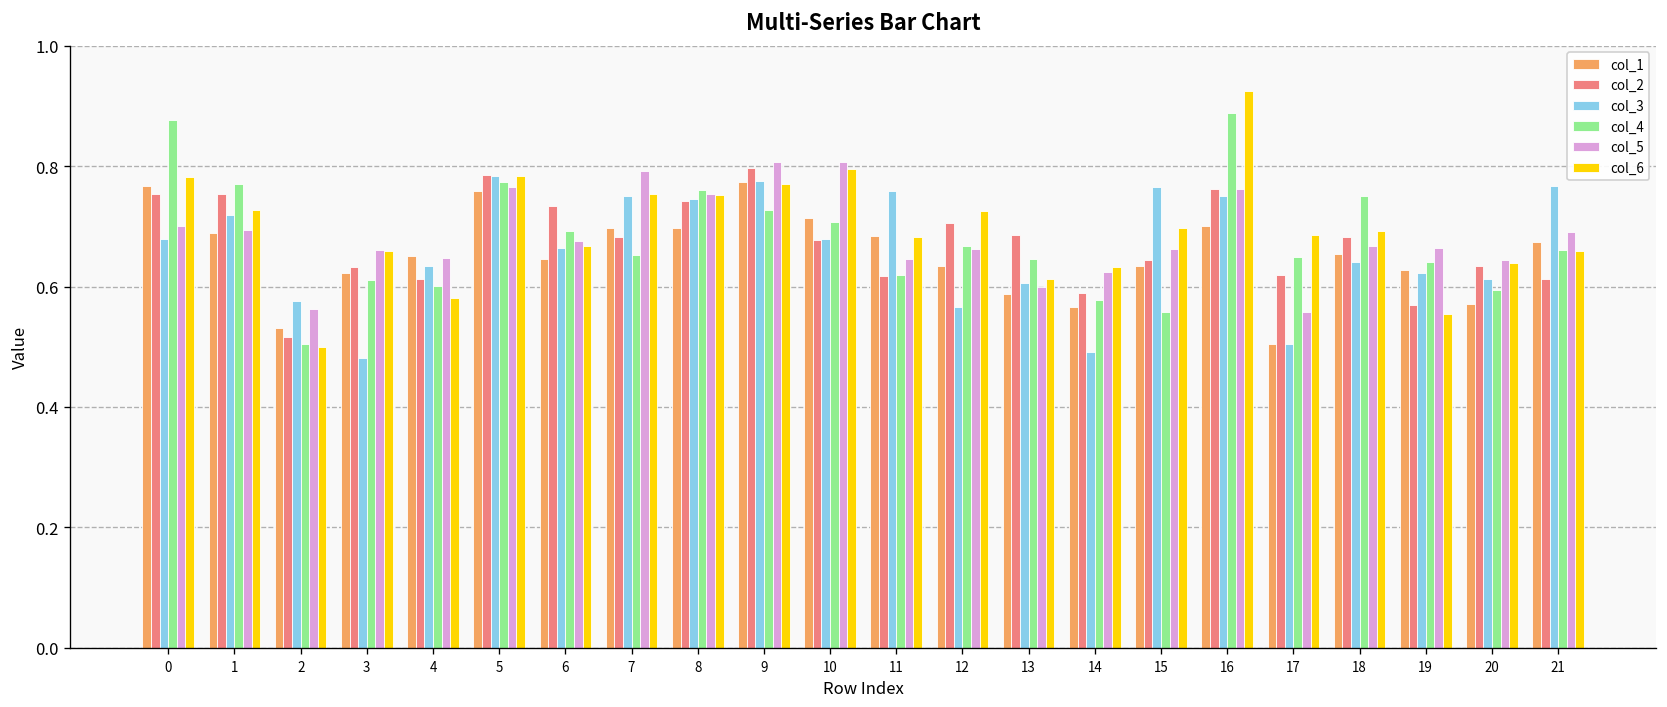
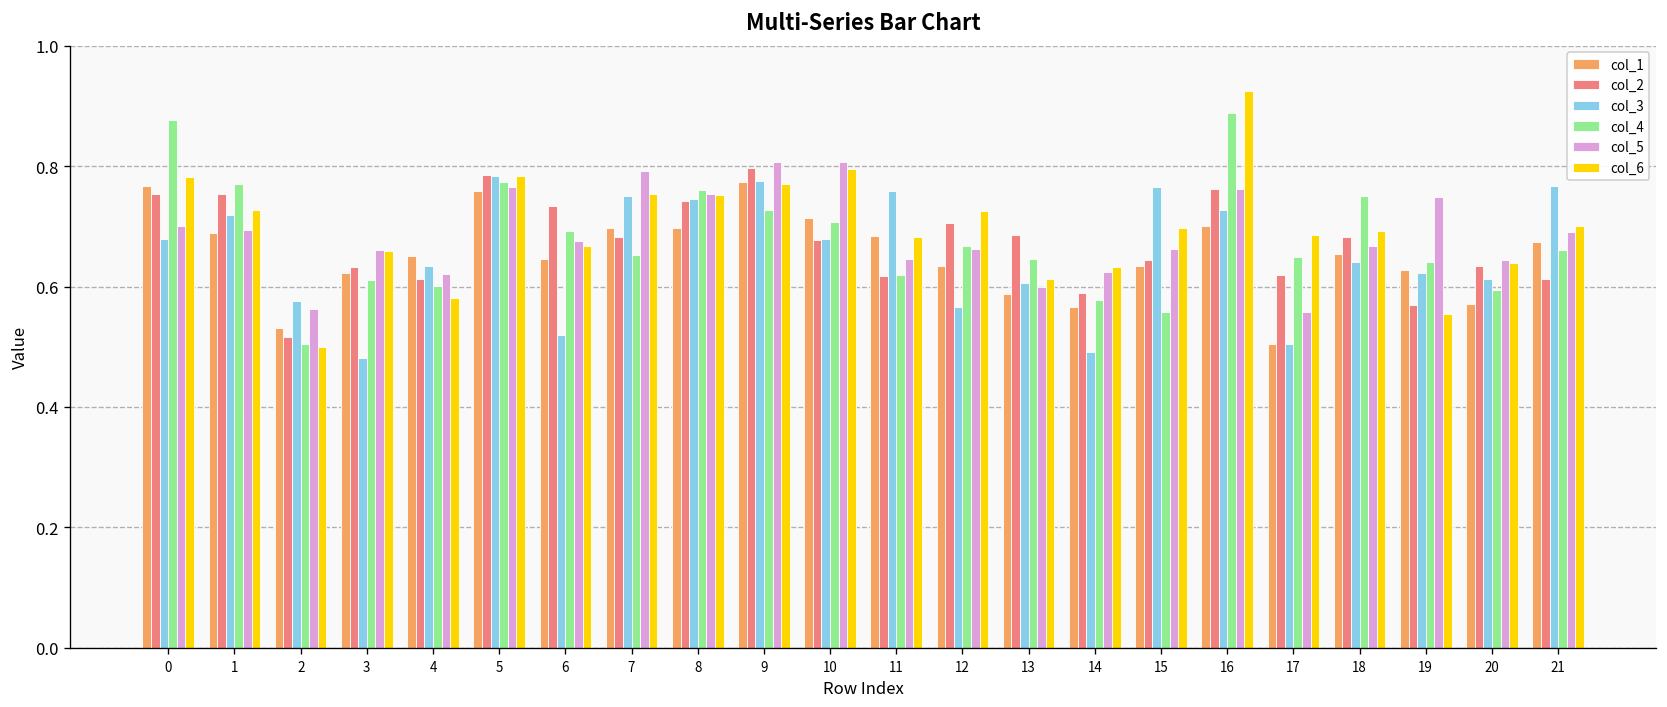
col_5, 4: 0.65 -> 0.62
col_3, 6: 0.66 -> 0.52
col_3, 16: 0.75 -> 0.73
col_5, 19: 0.66 -> 0.75
col_6, 21: 0.66 -> 0.70
